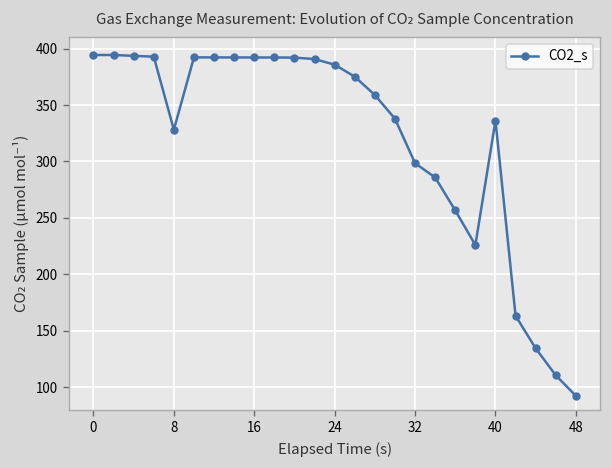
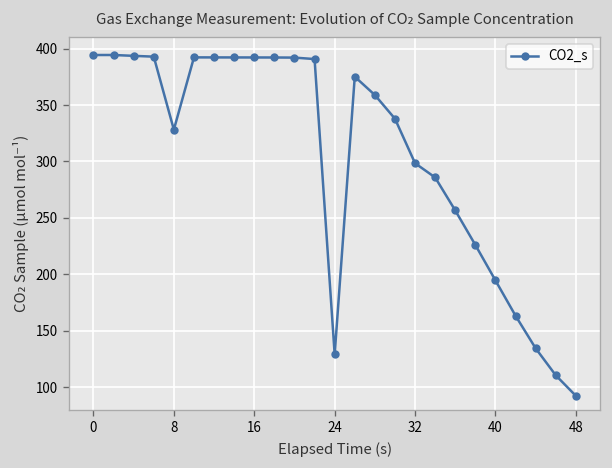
24: 390 -> 130
40: 340 -> 190
